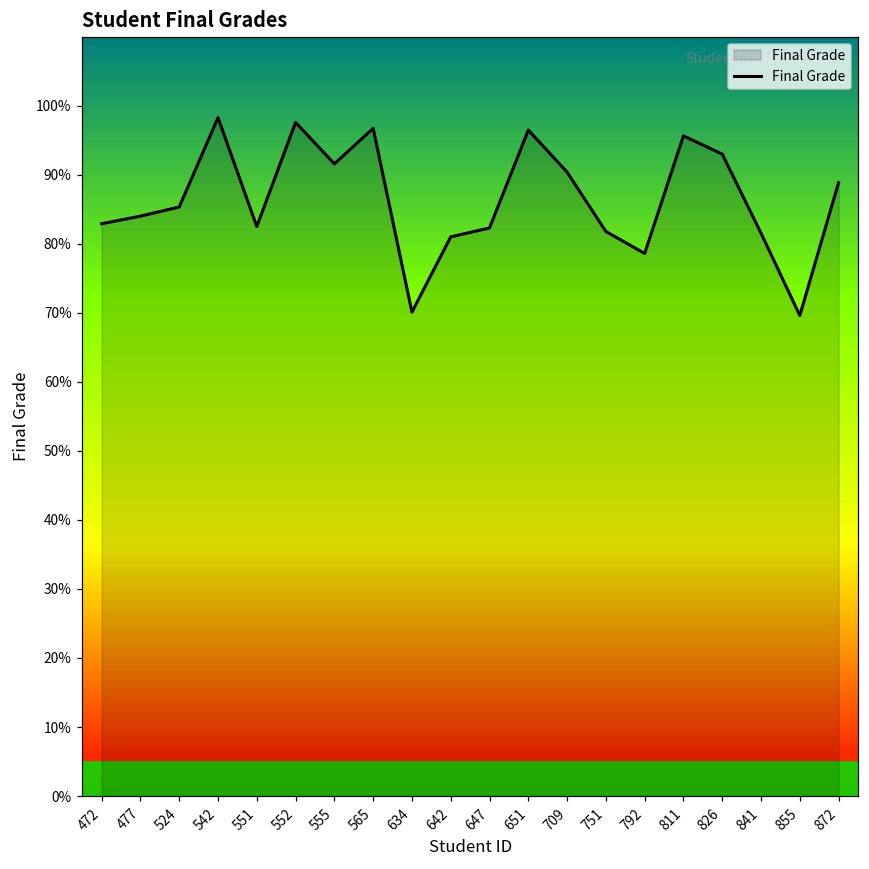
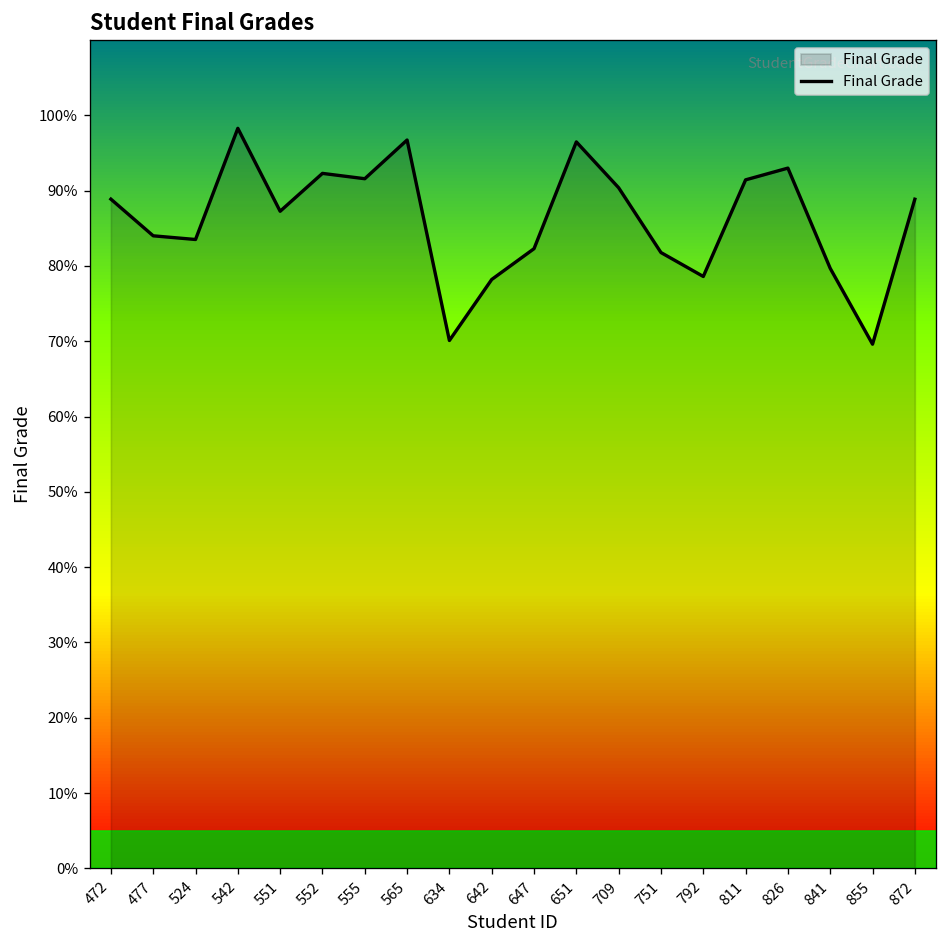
472: 83% -> 89%
524: 85% -> 84%
551: 83% -> 87%
552: 98% -> 92%
642: 81% -> 78%
811: 96% -> 91%
841: 82% -> 80%
